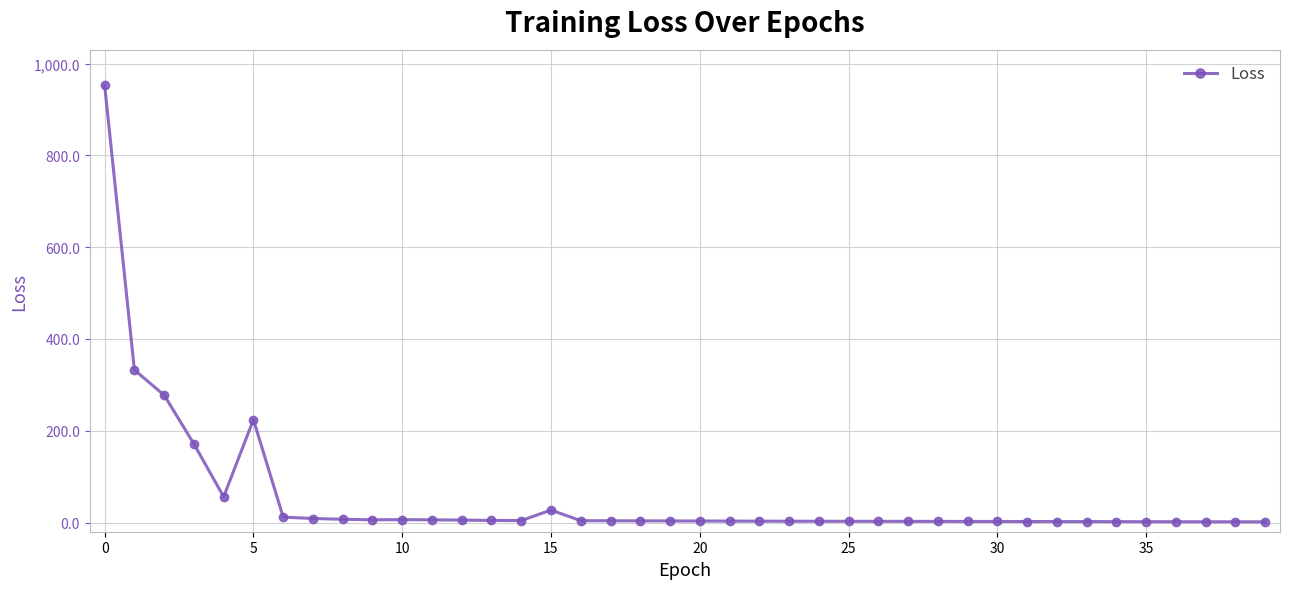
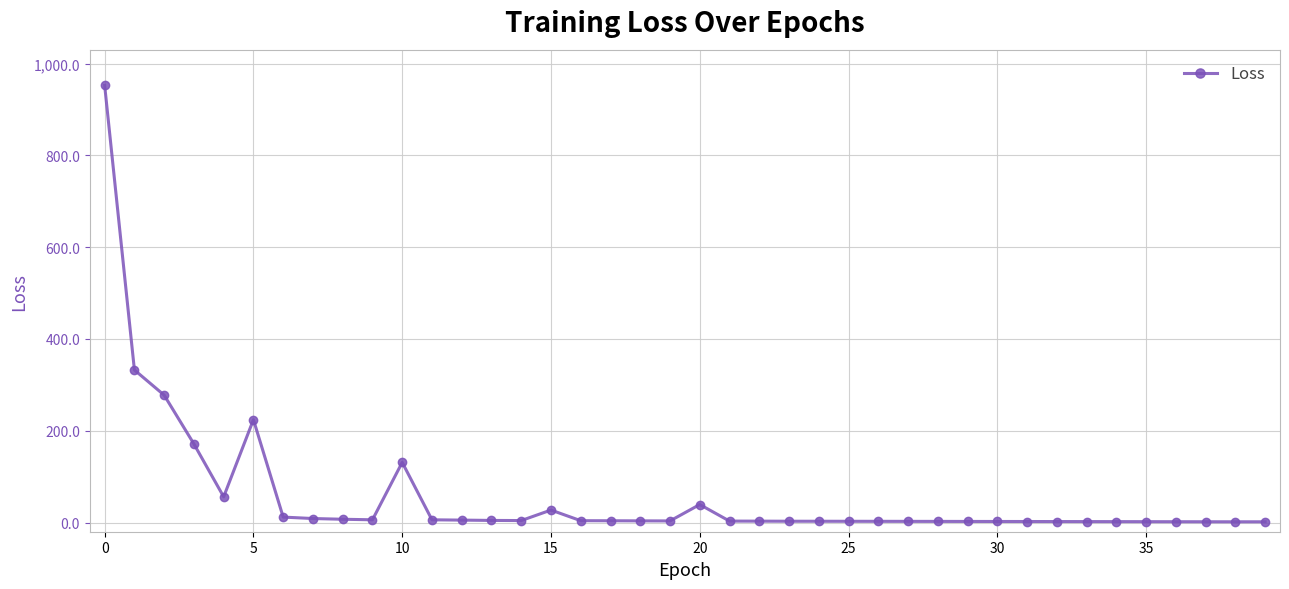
10: 10 -> 130
20: 0 -> 40
